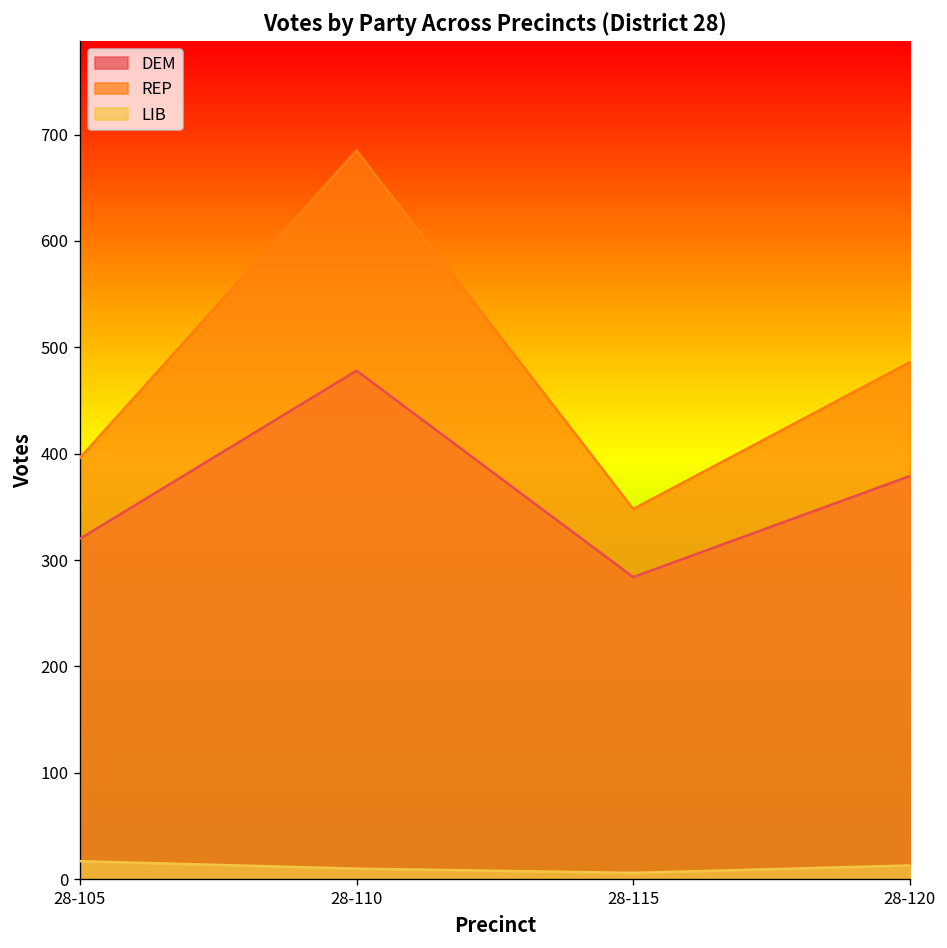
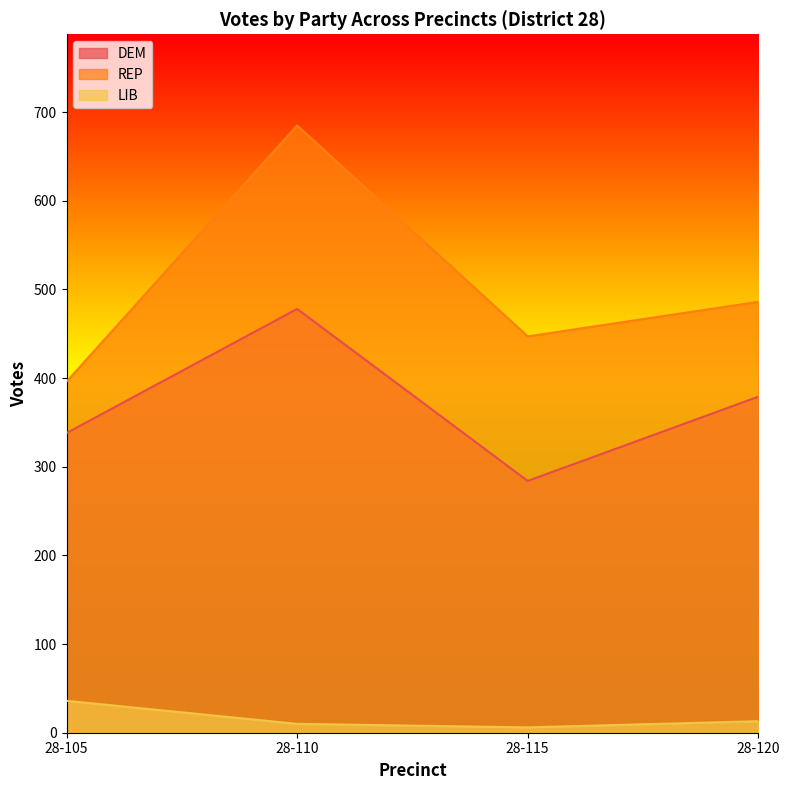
DEM, 28-105: 320 -> 340
LIB, 28-105: 20 -> 40
REP, 28-115: 350 -> 450
